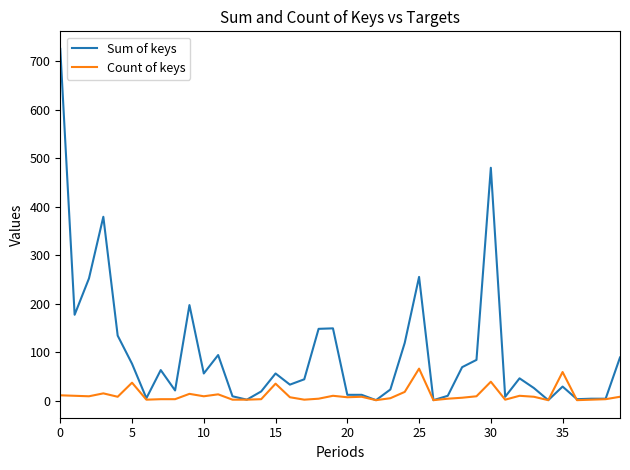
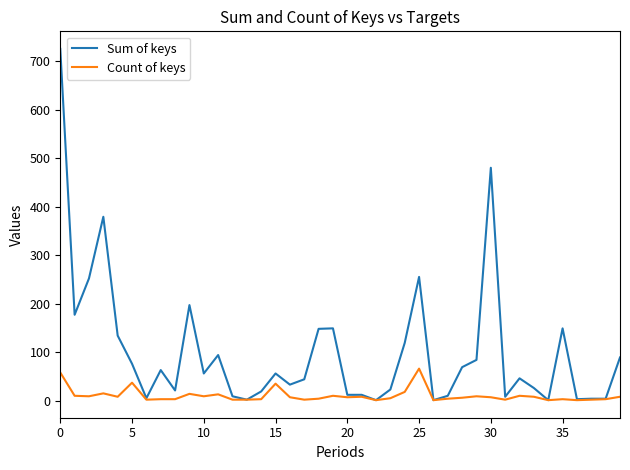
Count of keys, 0: 10 -> 60
Count of keys, 30: 40 -> 10
Sum of keys, 35: 30 -> 150
Count of keys, 35: 60 -> 0
